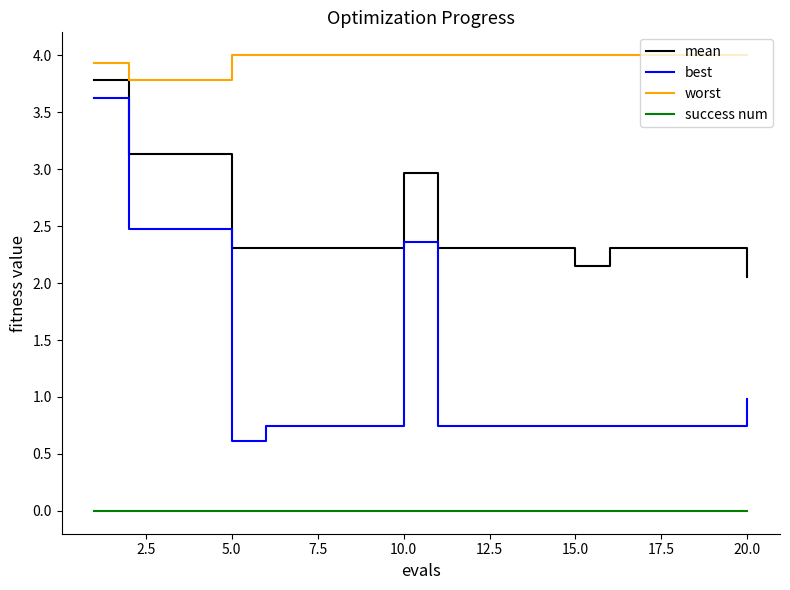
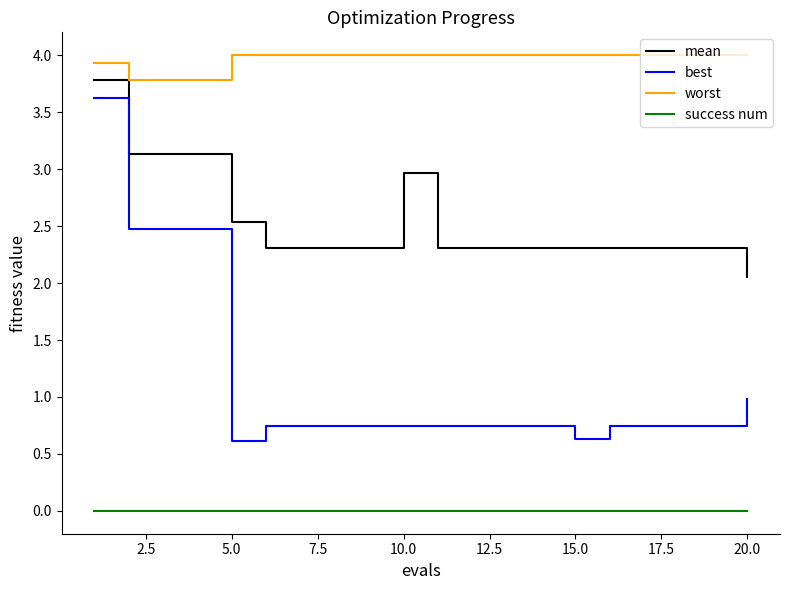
mean, 5.0: 2.31 -> 2.54
best, 10.0: 2.36 -> 0.74
mean, 15.0: 2.15 -> 2.31
best, 15.0: 0.74 -> 0.63
